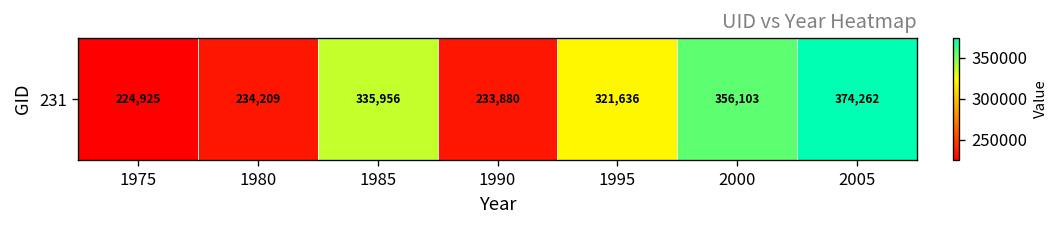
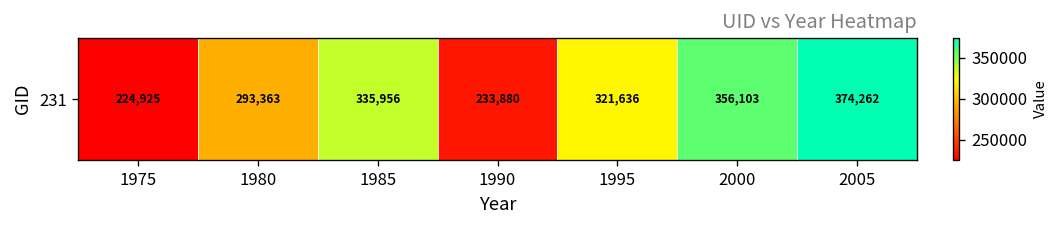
231, 1980: 234,209 -> 293,363
